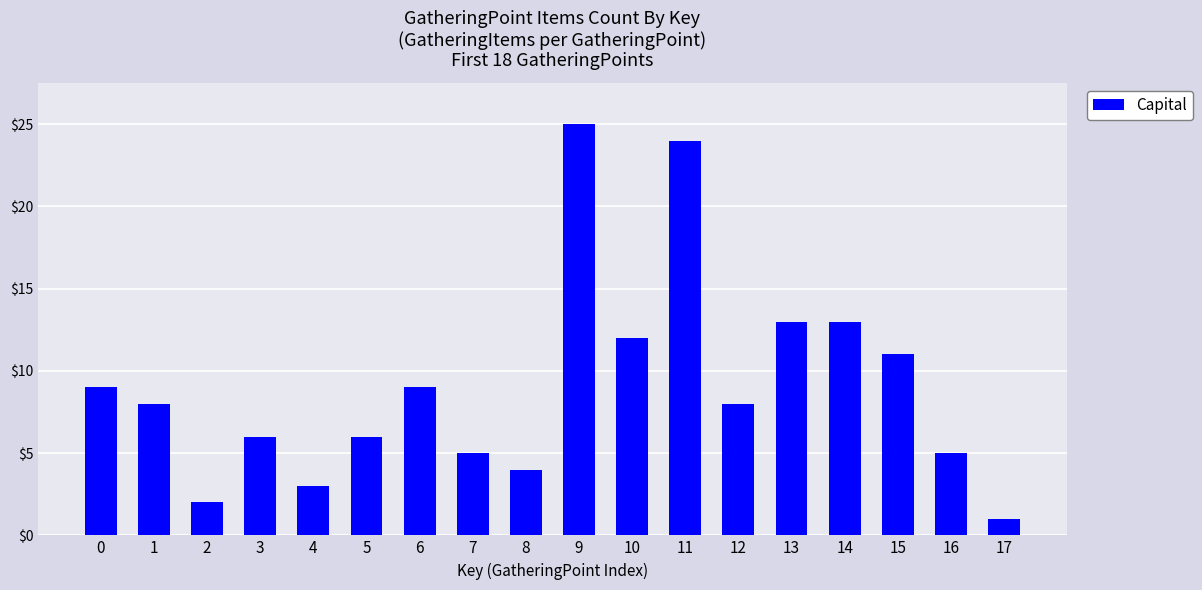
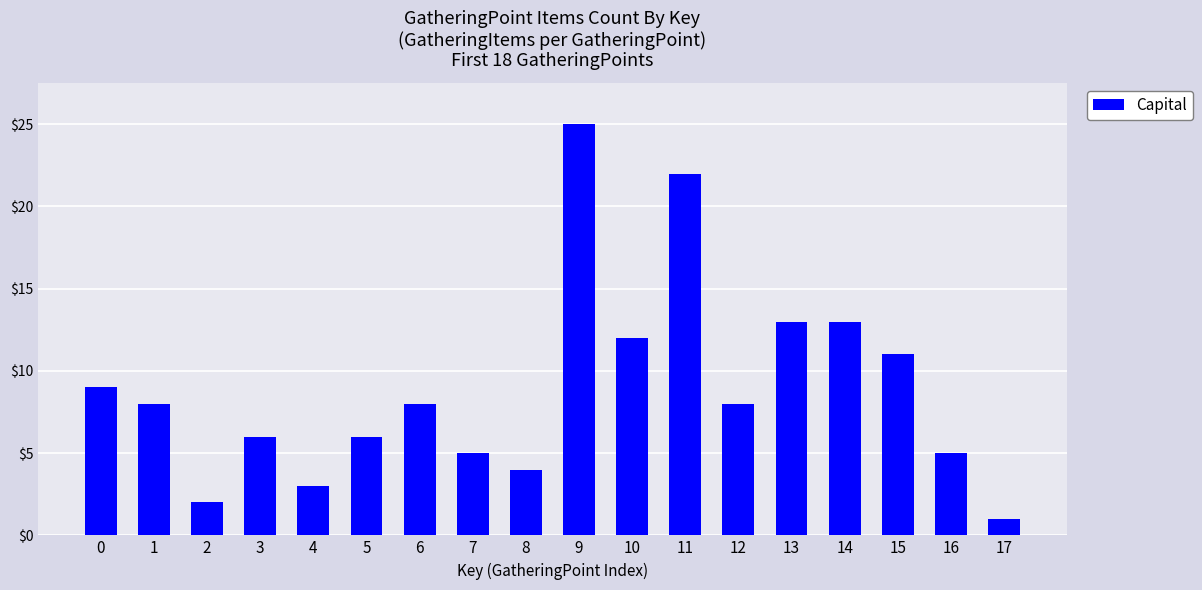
6: $9 -> $8
11: $24 -> $22
